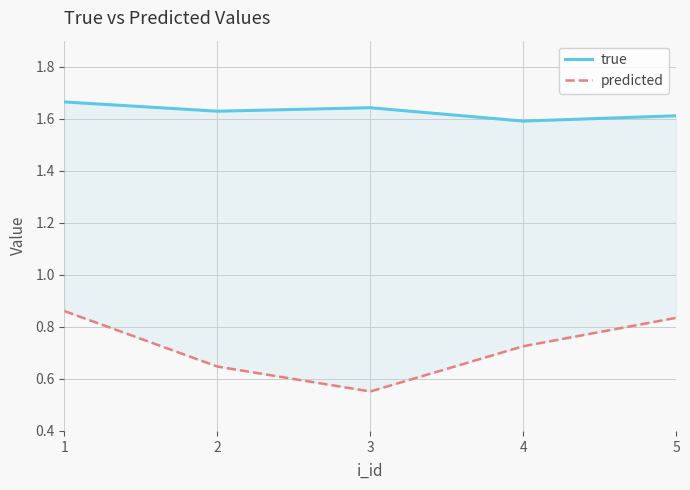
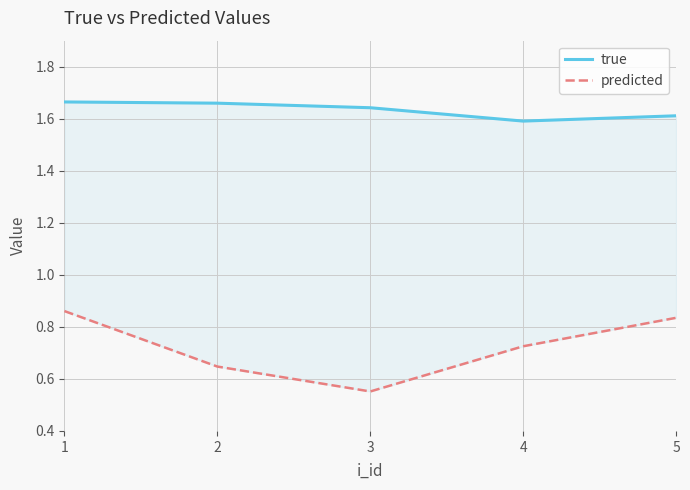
true, 2: 1.63 -> 1.66
